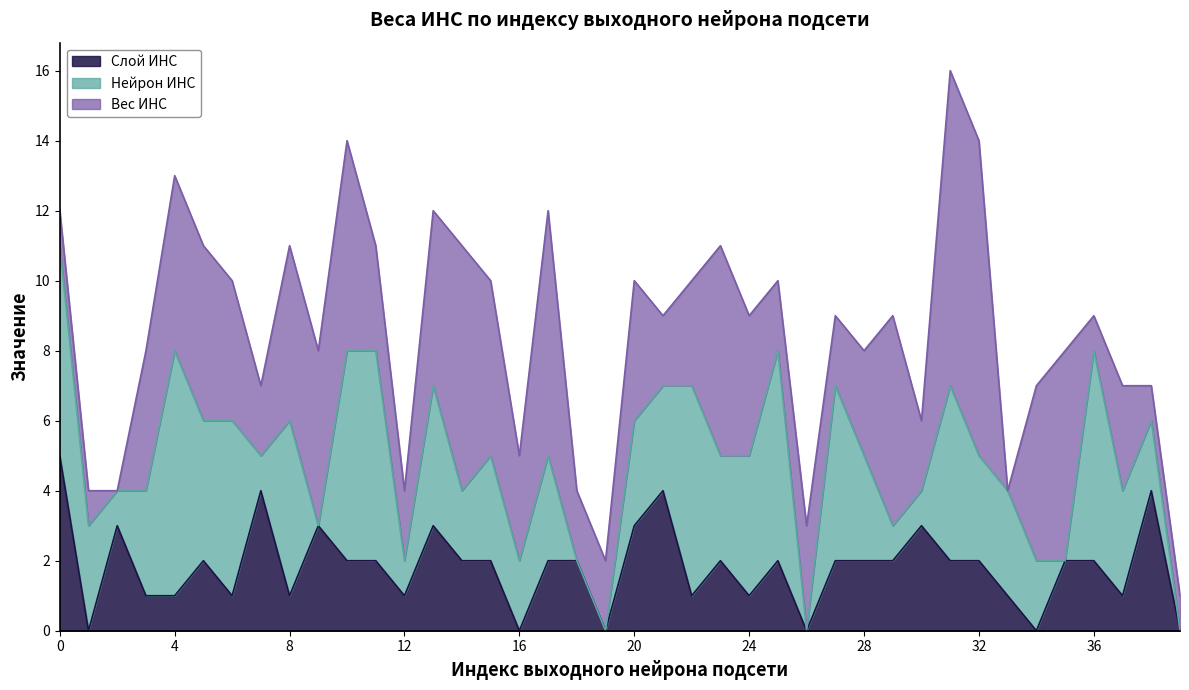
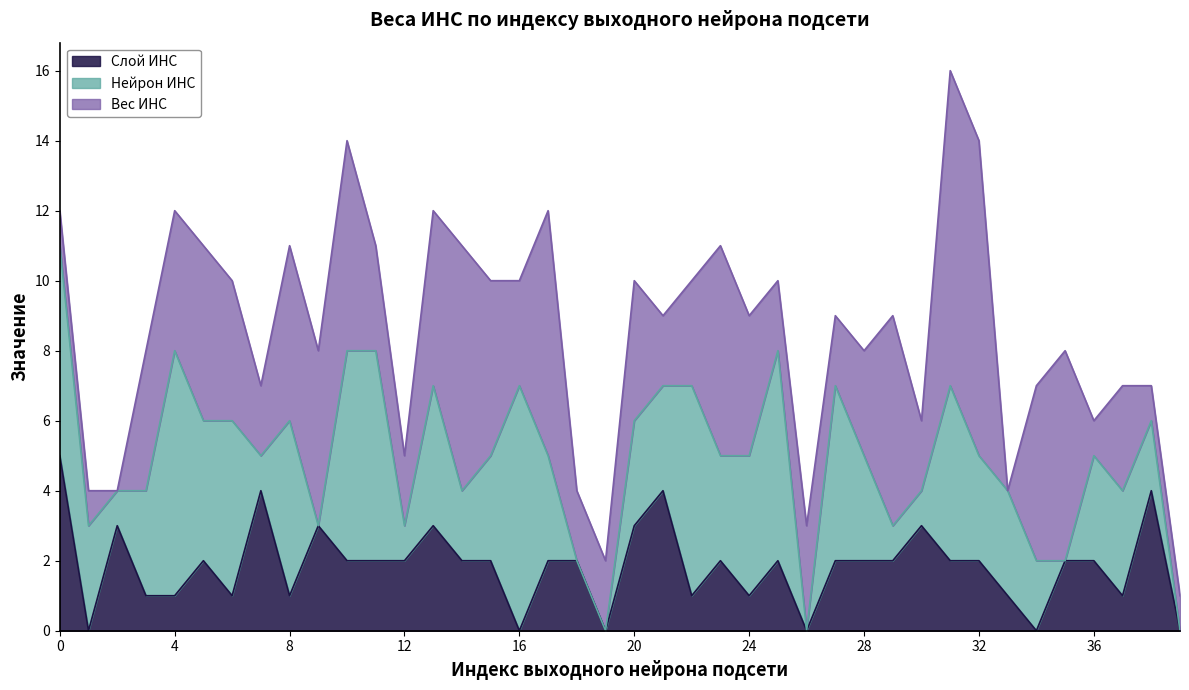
Вес ИНС, 4: 5 -> 4
Слой ИНС, 12: 1 -> 2
Нейрон ИНС, 16: 2 -> 7
Нейрон ИНС, 36: 6 -> 3
